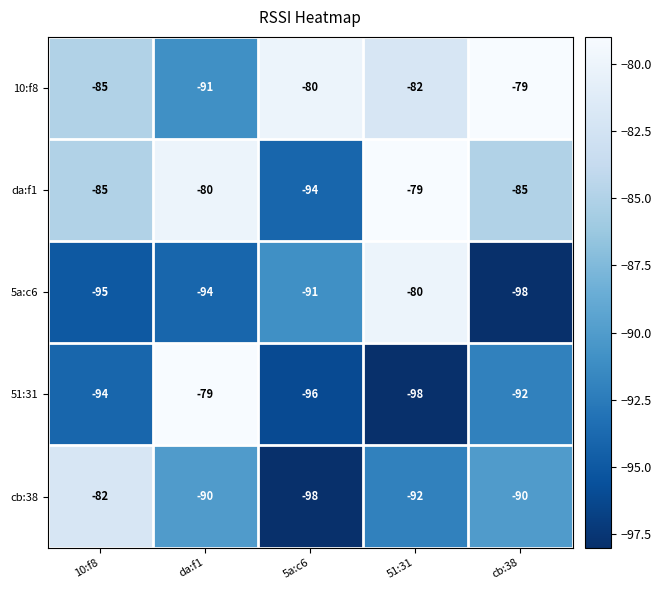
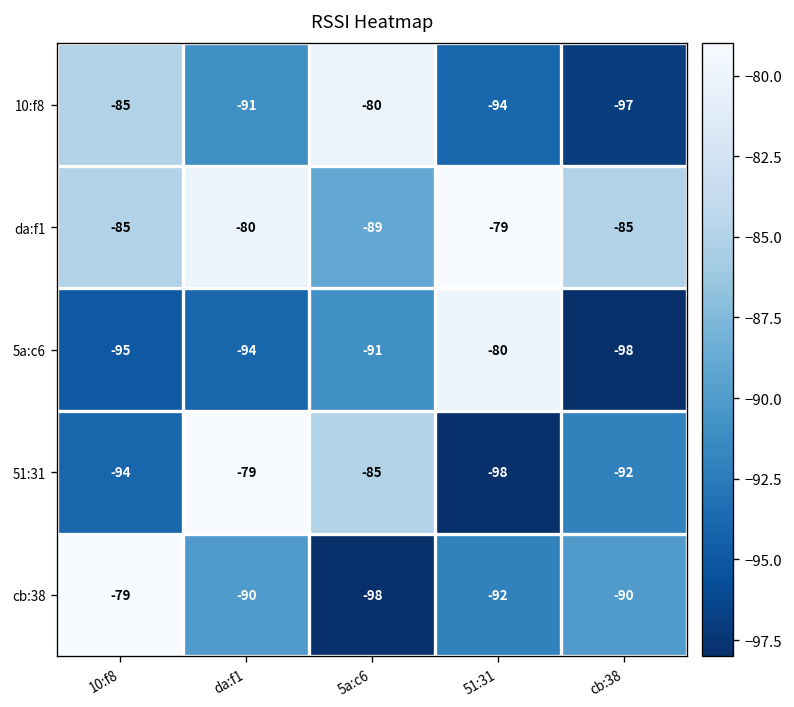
10:f8, 51:31: -82 -> -94
10:f8, cb:38: -79 -> -97
da:f1, 5a:c6: -94 -> -89
51:31, 5a:c6: -96 -> -85
cb:38, 10:f8: -82 -> -79
